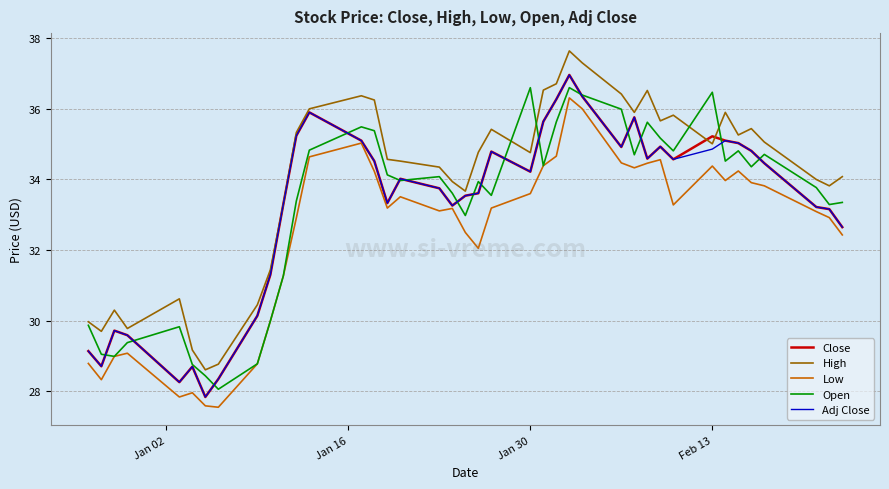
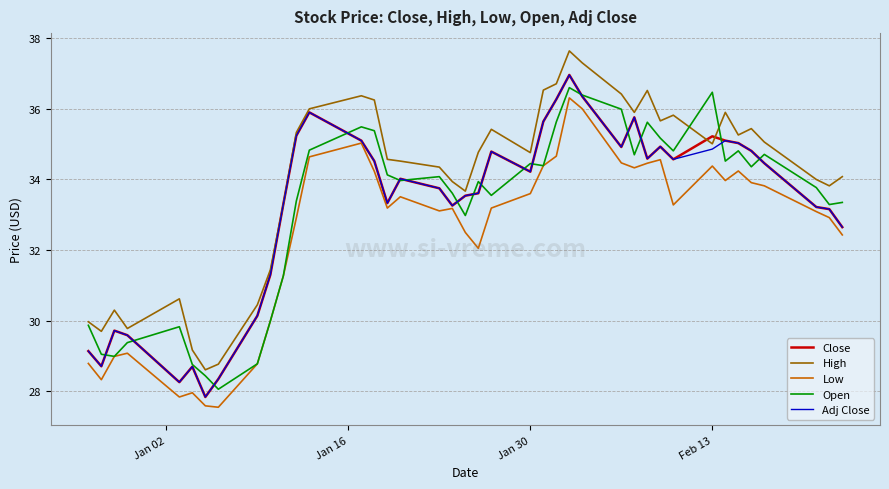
Open, Jan 30: 36.6 -> 34.5
